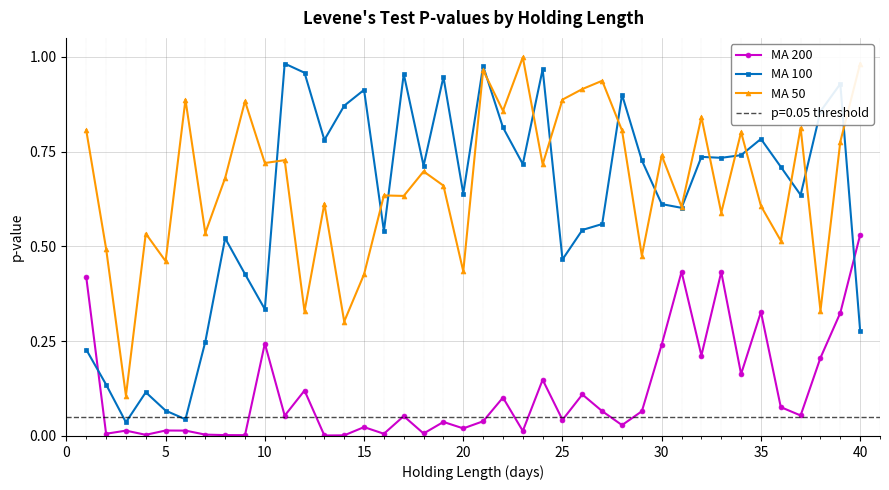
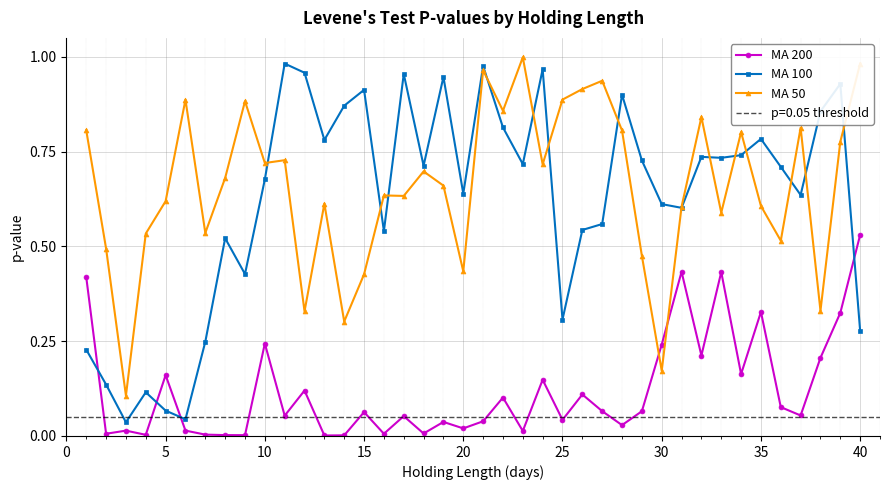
MA 200, 5: 0.01 -> 0.16
MA 50, 5: 0.46 -> 0.62
MA 100, 10: 0.33 -> 0.68
MA 200, 15: 0.02 -> 0.06
MA 100, 25: 0.47 -> 0.31
MA 50, 30: 0.74 -> 0.17
